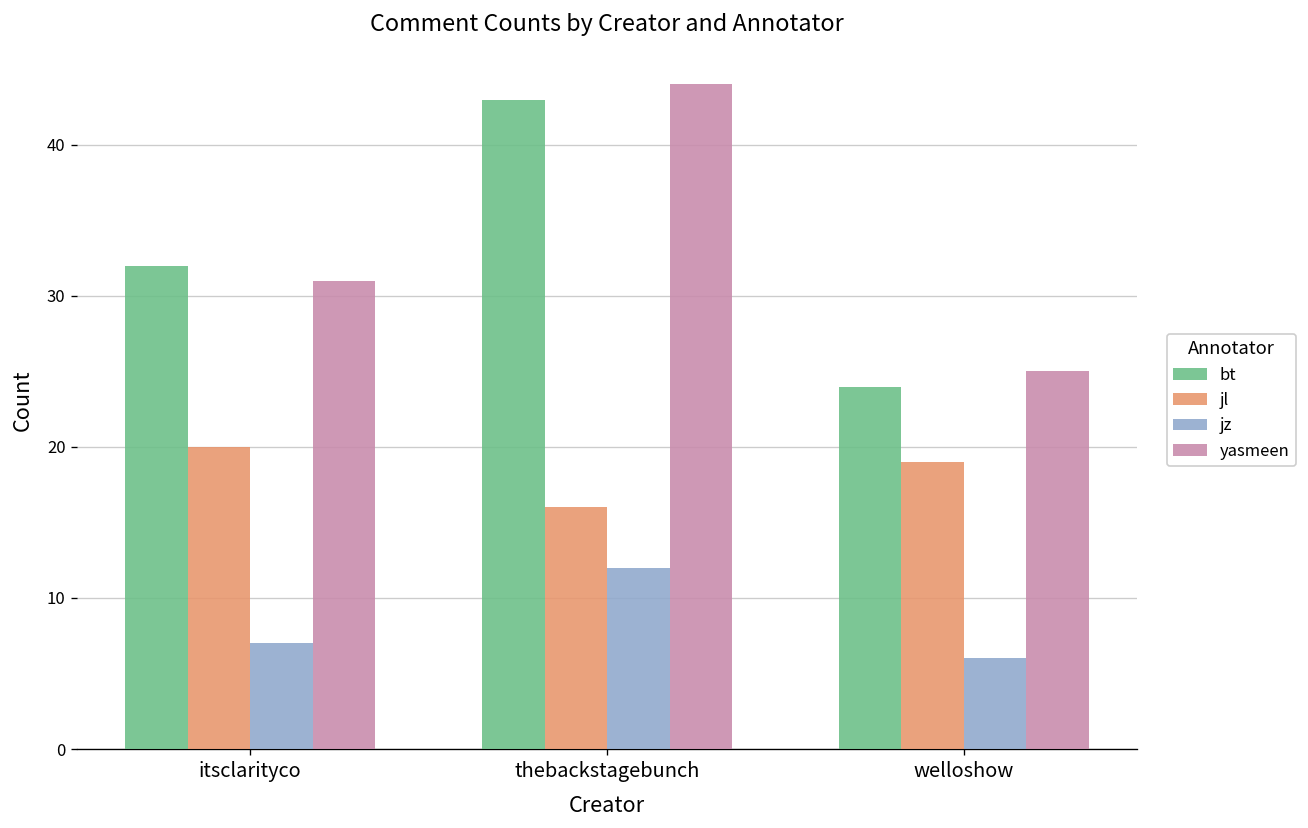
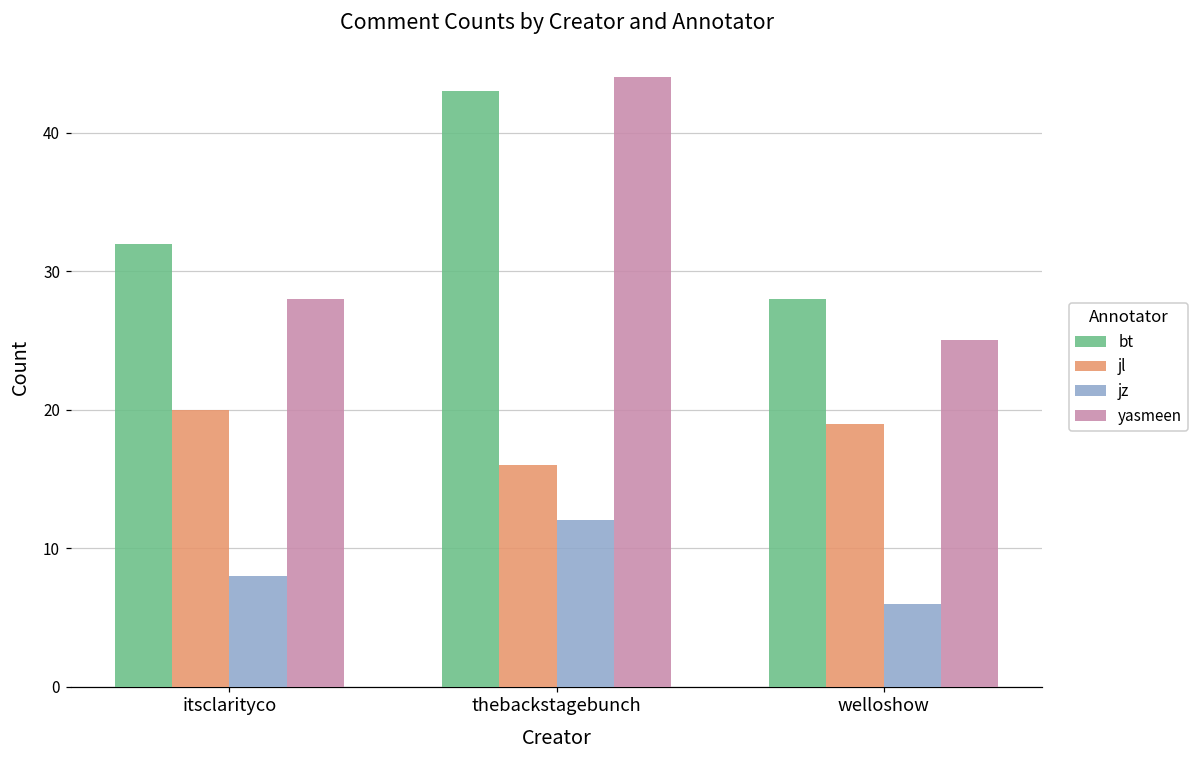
jz, itsclarityco: 7 -> 8
yasmeen, itsclarityco: 31 -> 28
bt, welloshow: 24 -> 28
